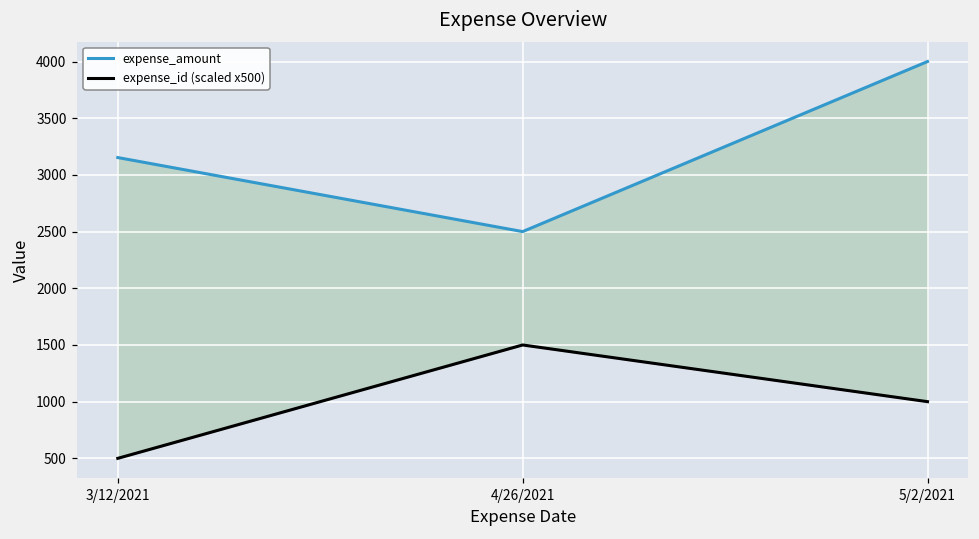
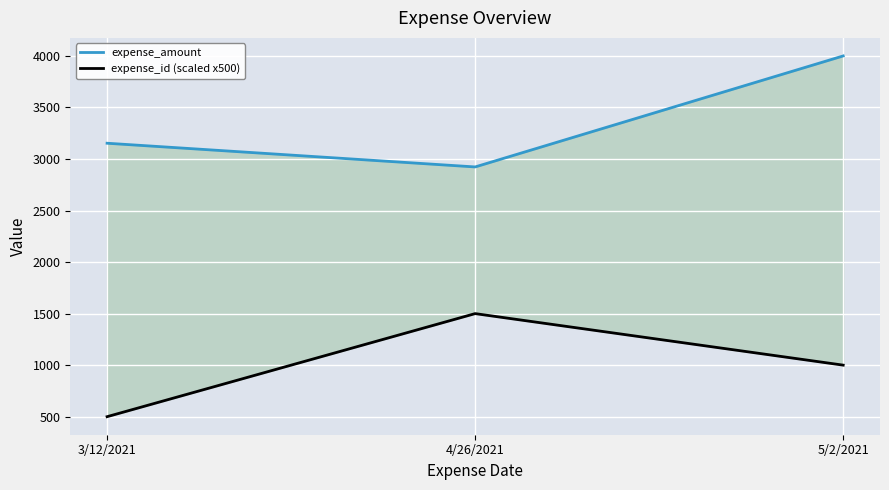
expense_amount, 4/26/2021: 2500 -> 2920
